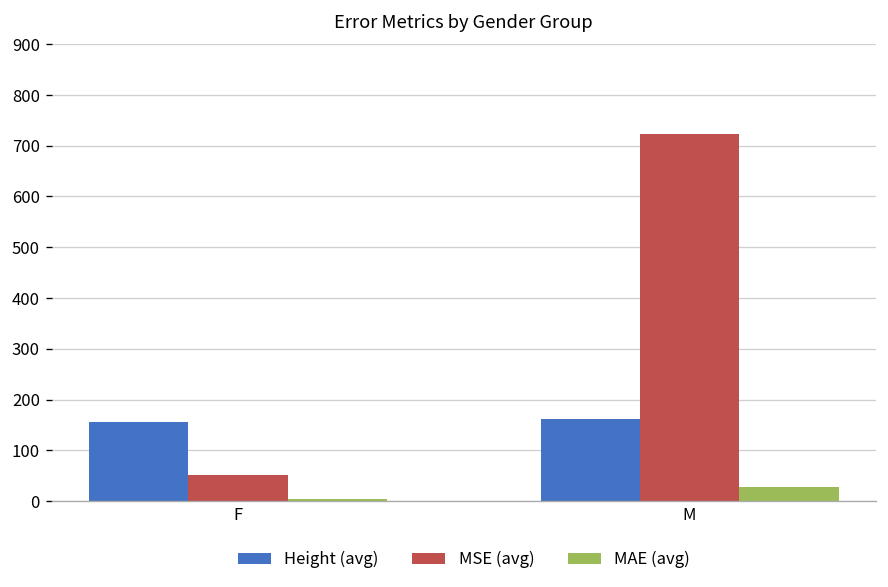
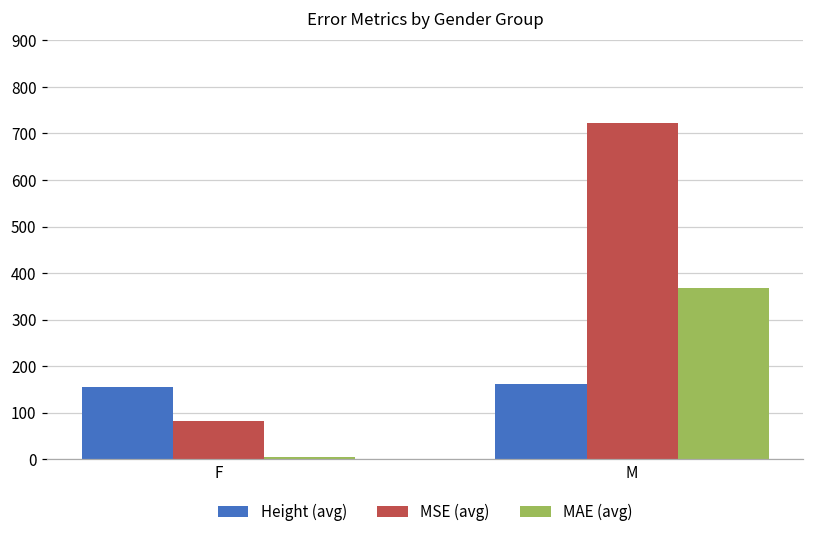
MSE (avg), F: 50 -> 80
MAE (avg), M: 30 -> 370
